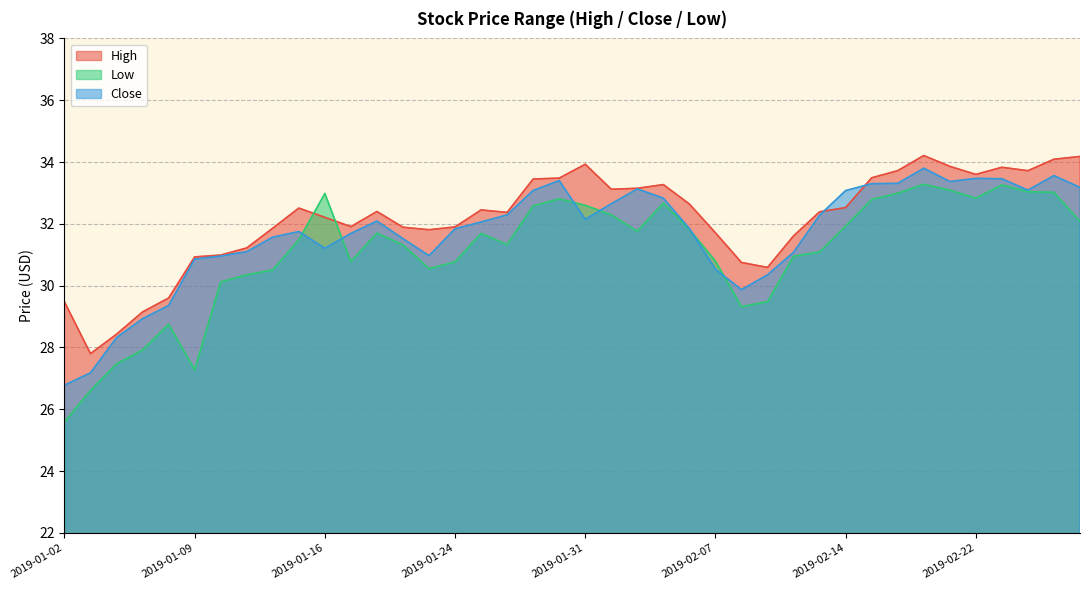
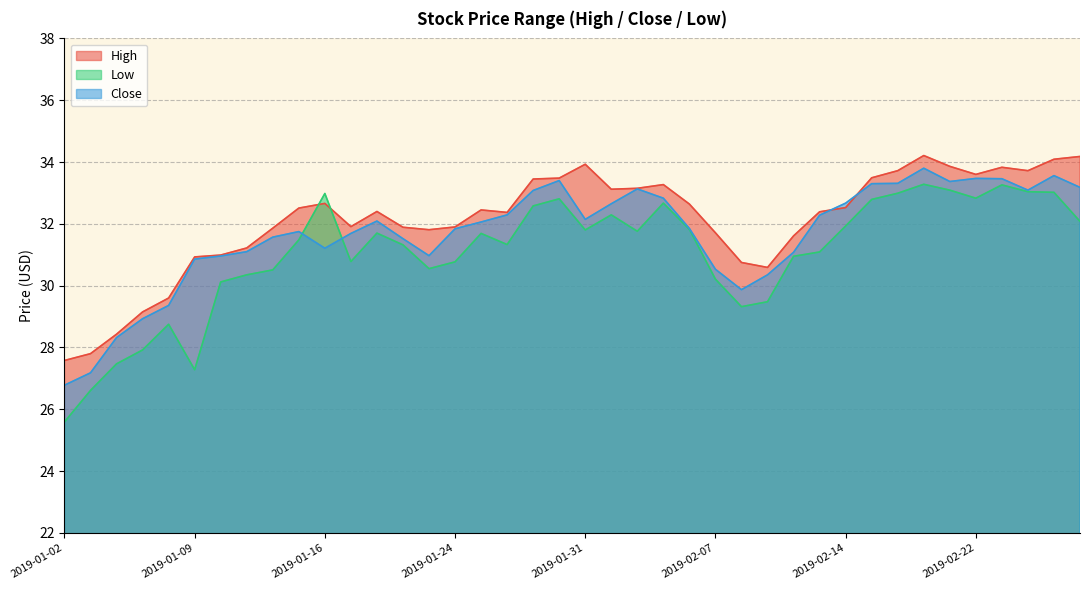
High, 2019-01-02: 29.5 -> 27.6
High, 2019-01-16: 32.2 -> 32.7
Low, 2019-01-31: 32.6 -> 31.8
Low, 2019-02-07: 30.8 -> 30.2
Close, 2019-02-14: 33.1 -> 32.7
